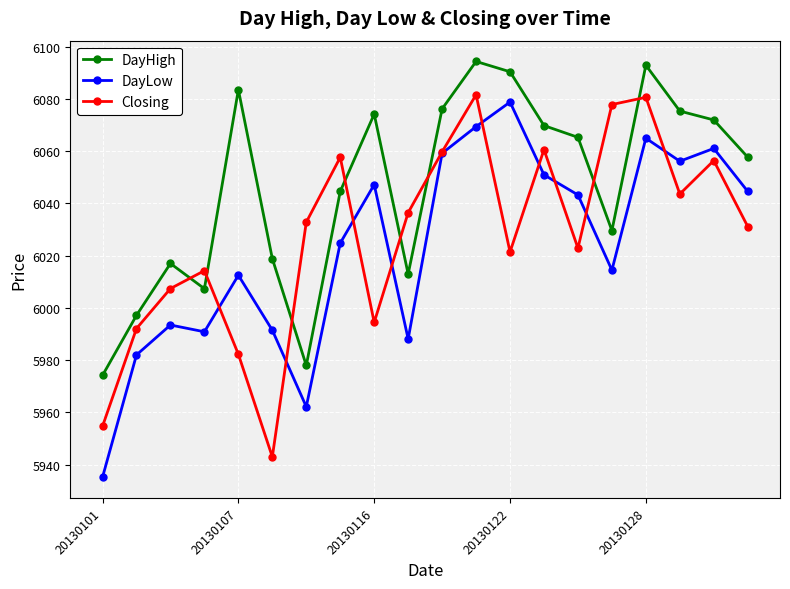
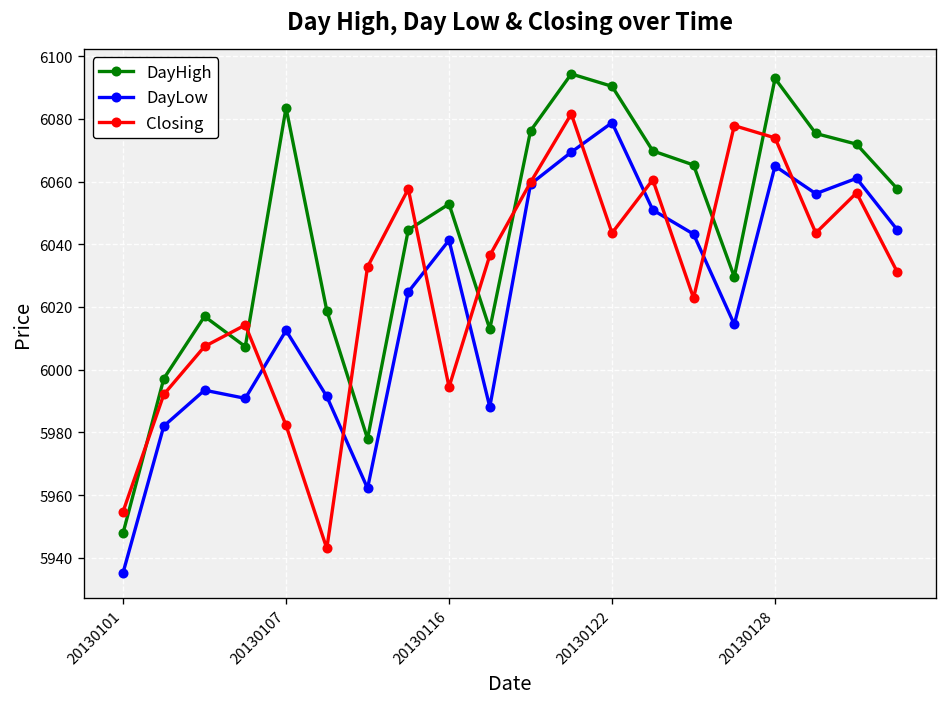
DayHigh, 20130101: 5974 -> 5948
DayHigh, 20130116: 6074 -> 6053
DayLow, 20130116: 6047 -> 6041
Closing, 20130122: 6021 -> 6044
Closing, 20130128: 6081 -> 6074
